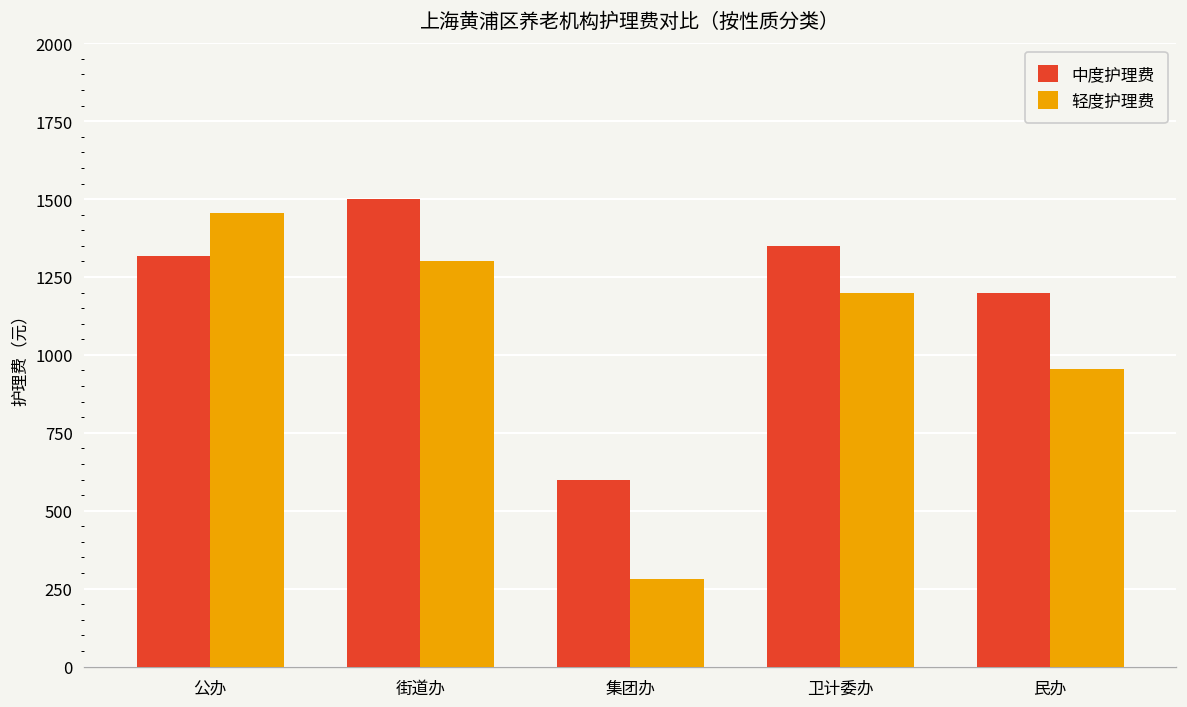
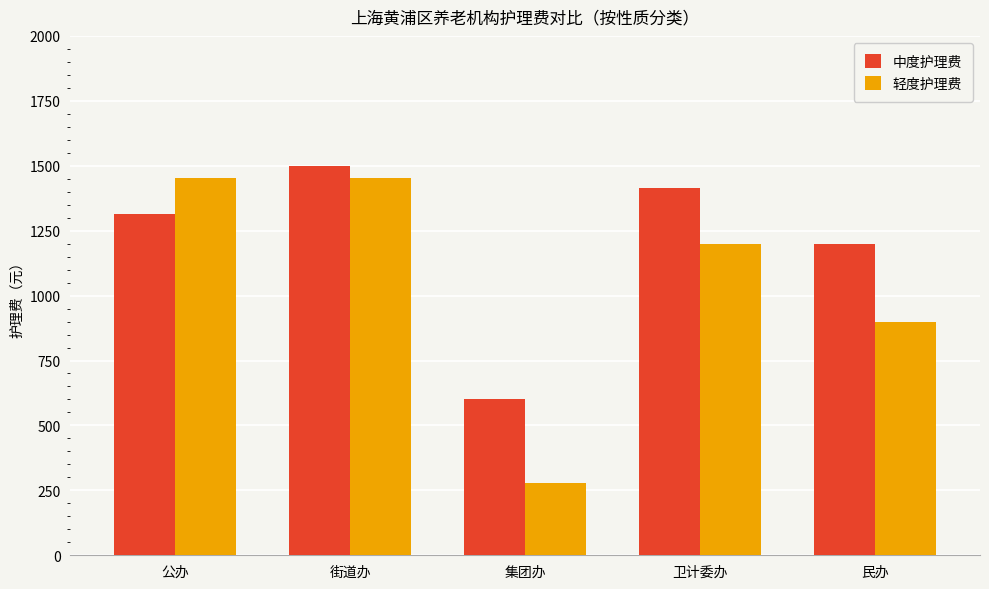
轻度护理费, 街道办: 1300 -> 1450
中度护理费, 卫计委办: 1350 -> 1420
轻度护理费, 民办: 950 -> 900
